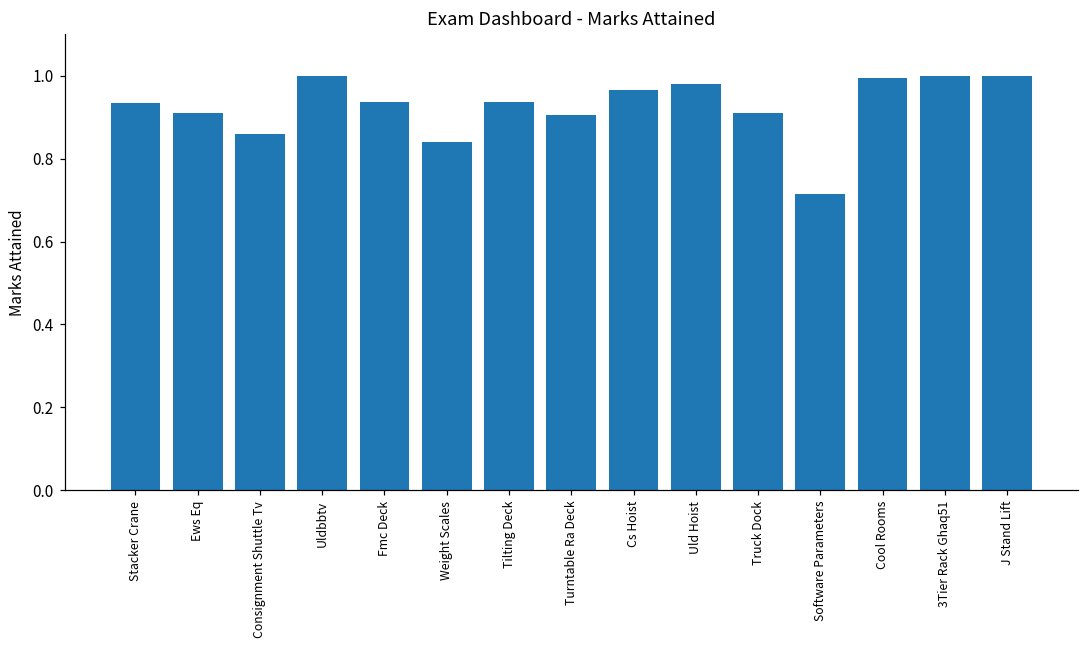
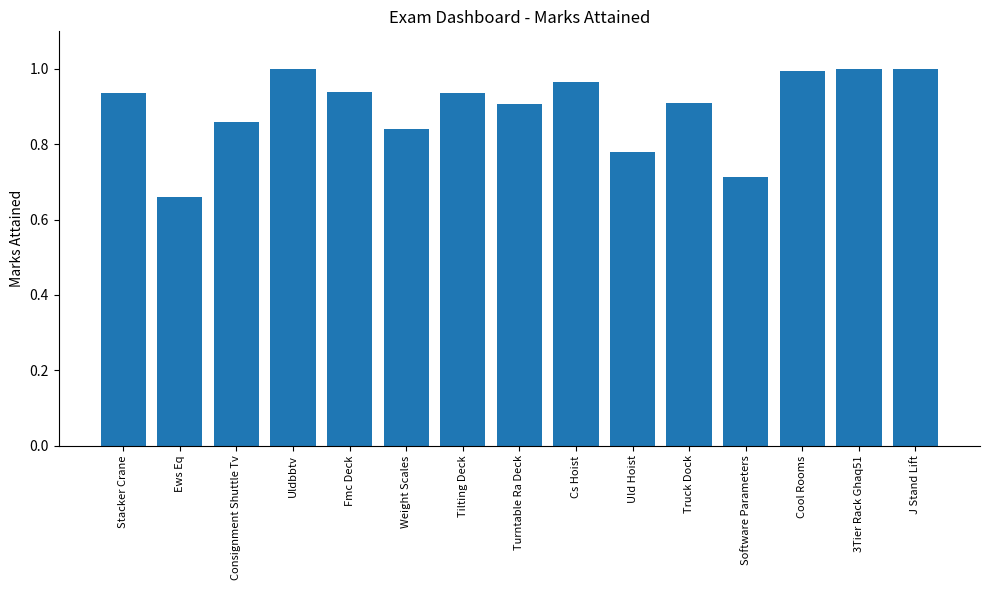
Ews Eq: 0.91 -> 0.66
Uld Hoist: 0.98 -> 0.78
